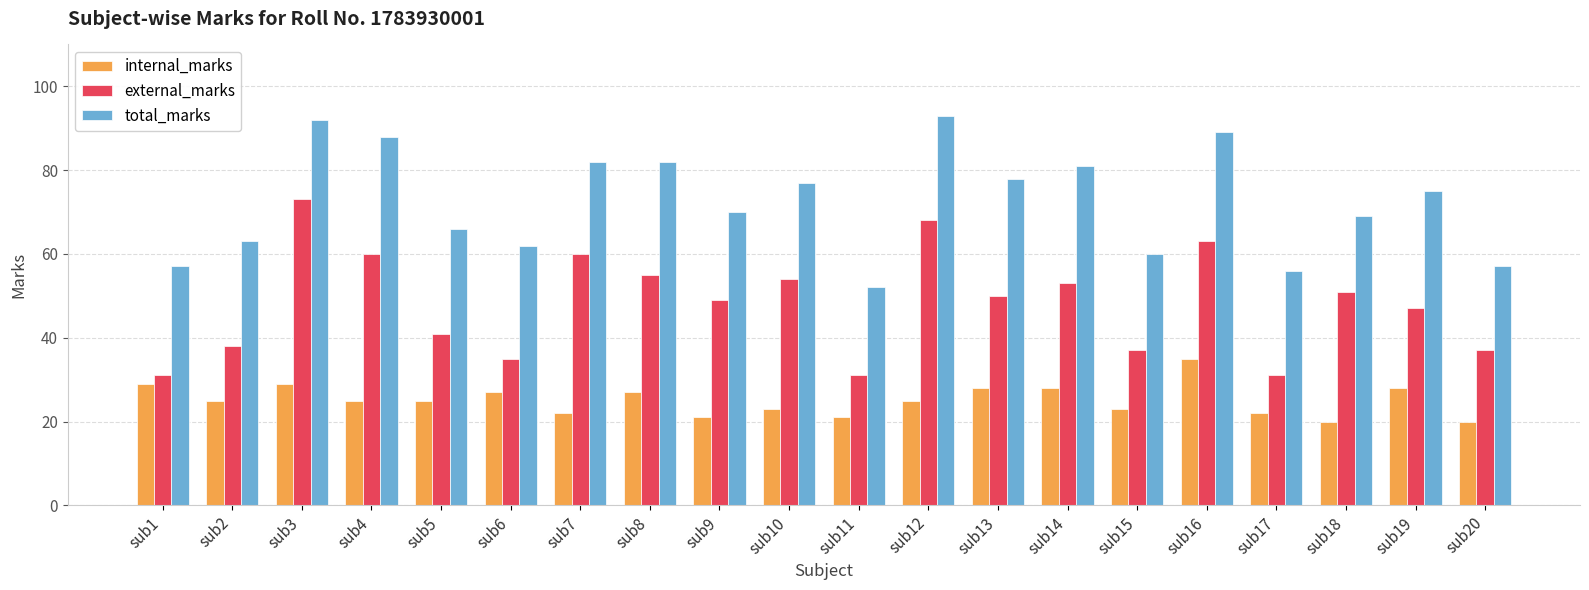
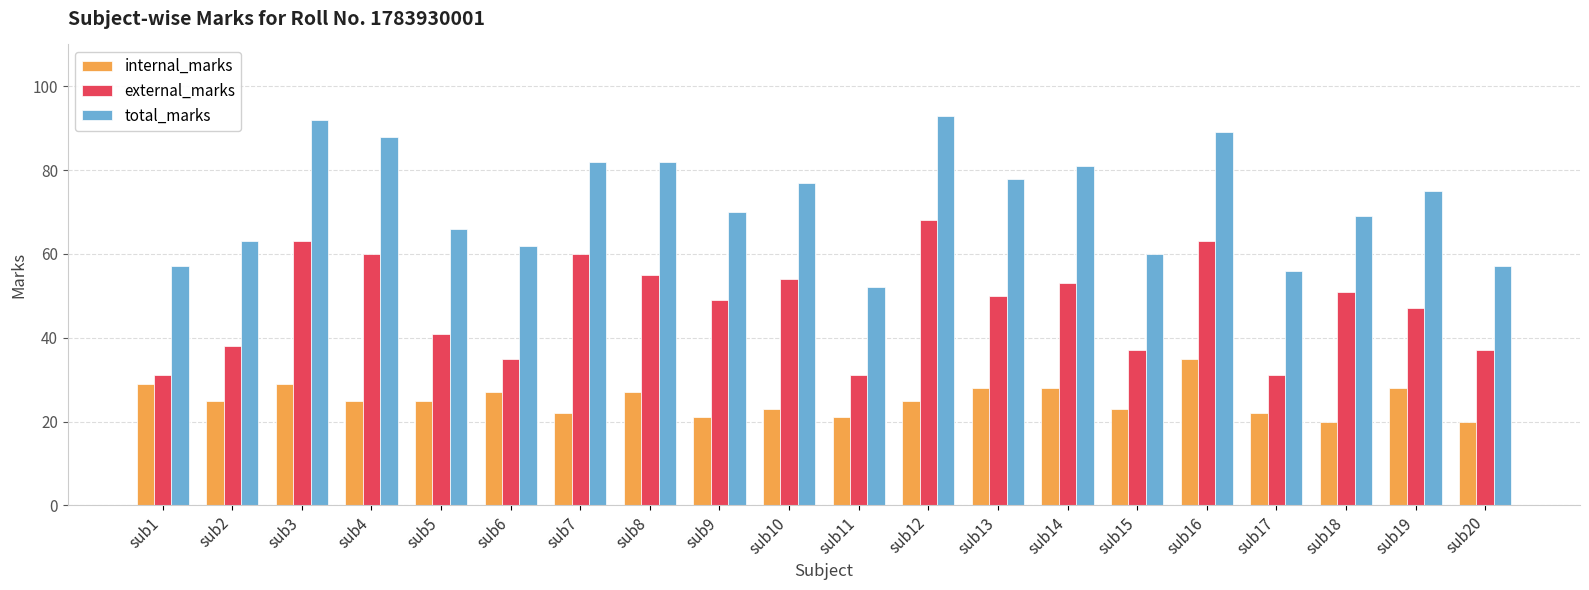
external_marks, sub3: 73 -> 63
